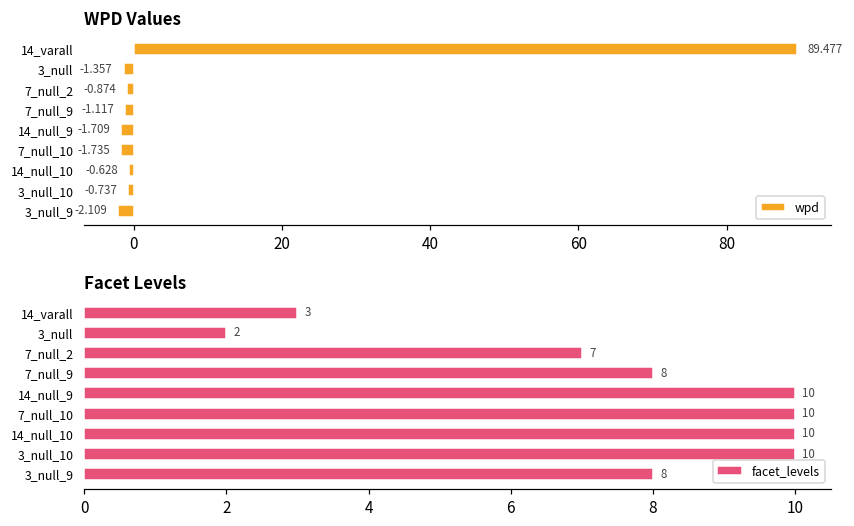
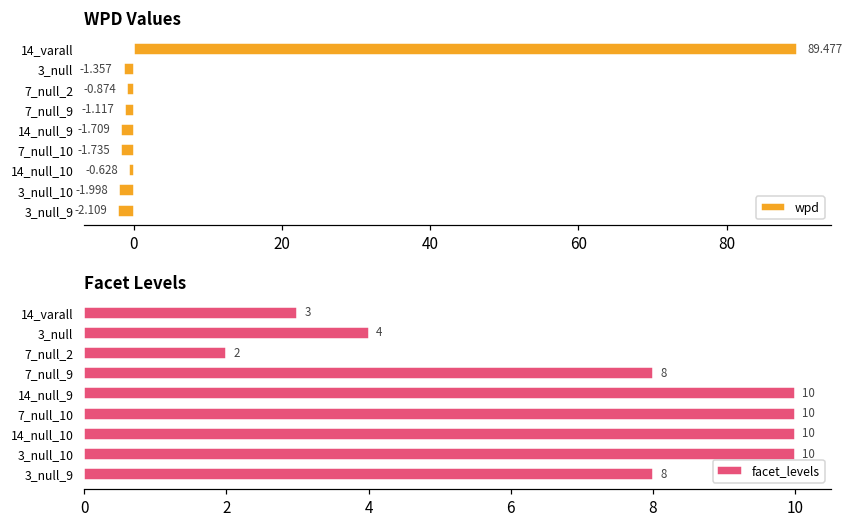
WPD Values, 3_null_10: -0.737 -> -1.998
Facet Levels, 3_null: 2 -> 4
Facet Levels, 7_null_2: 7 -> 2
